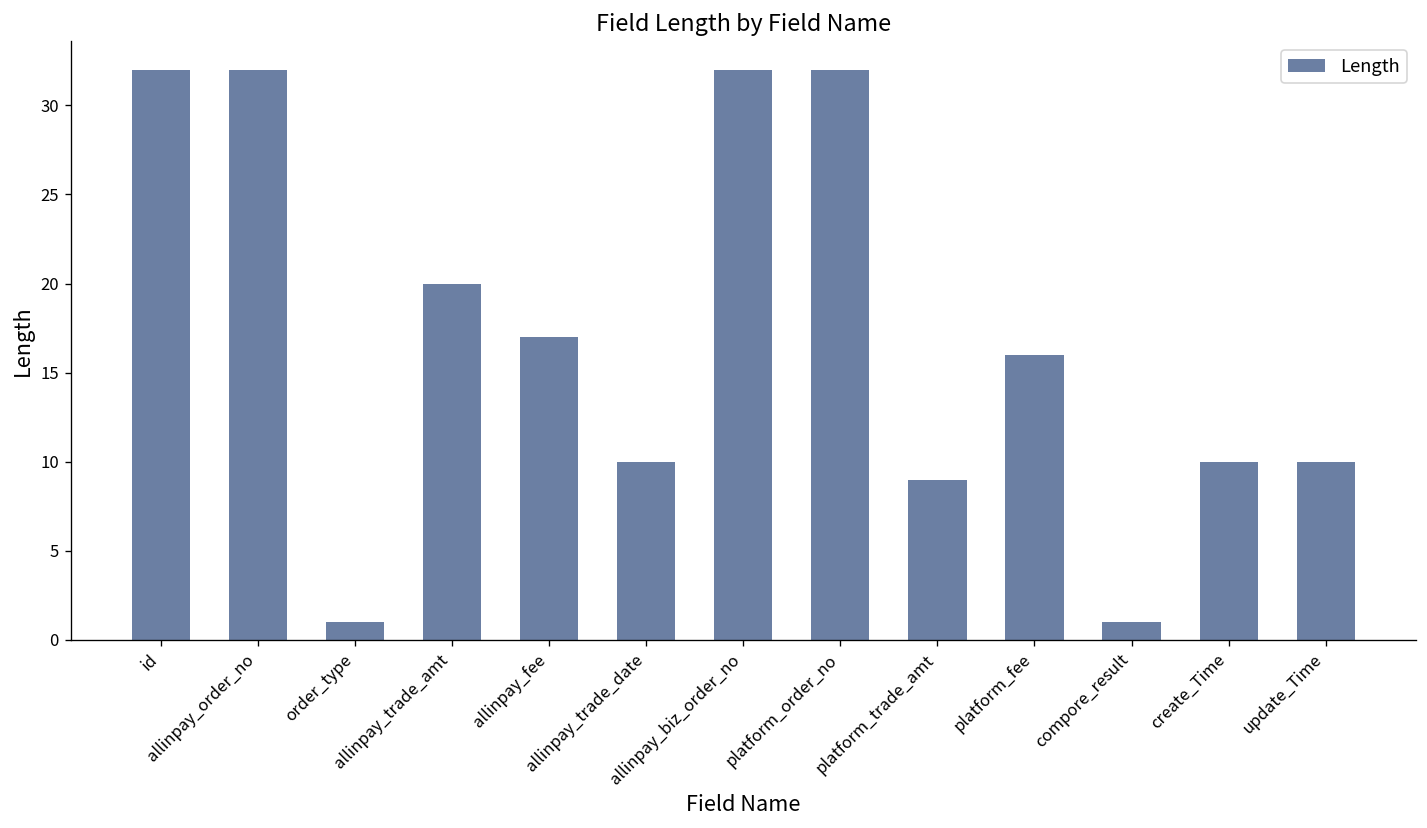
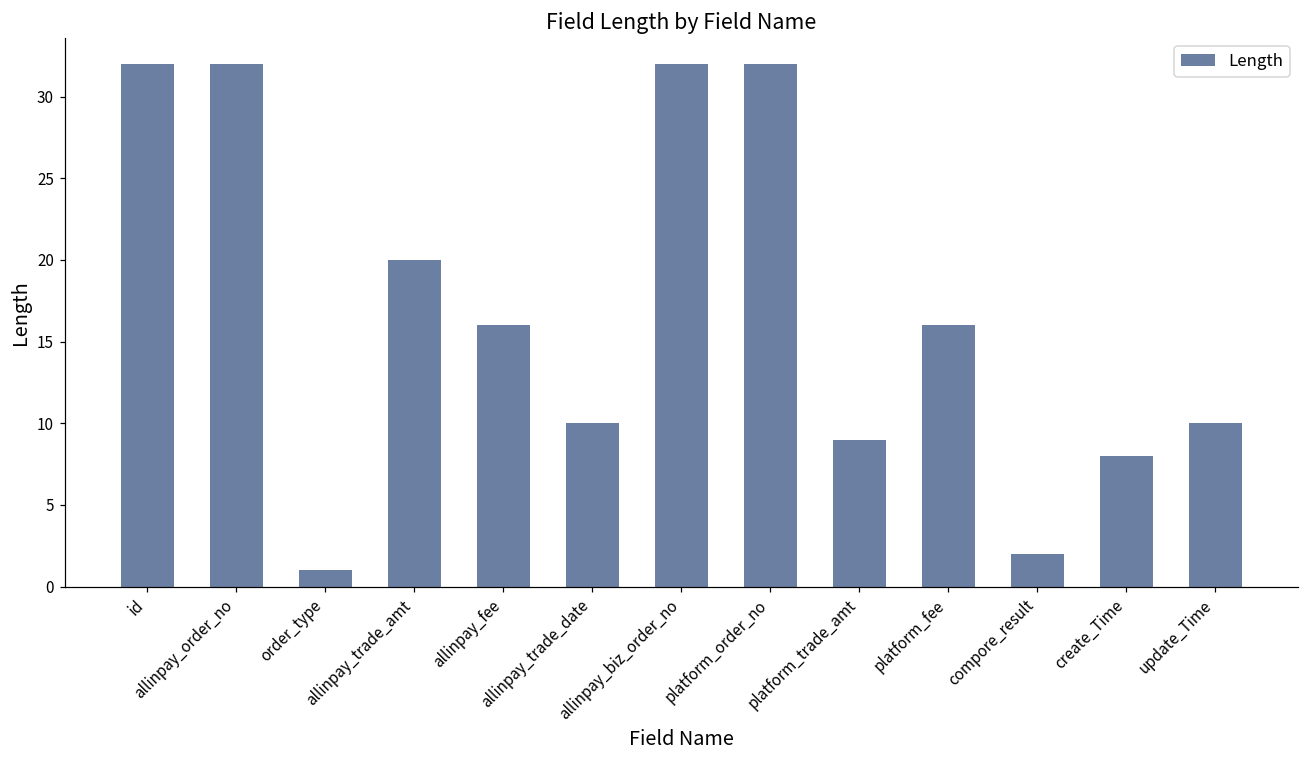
allinpay_fee: 17 -> 16
compore_result: 1 -> 2
create_Time: 10 -> 8
